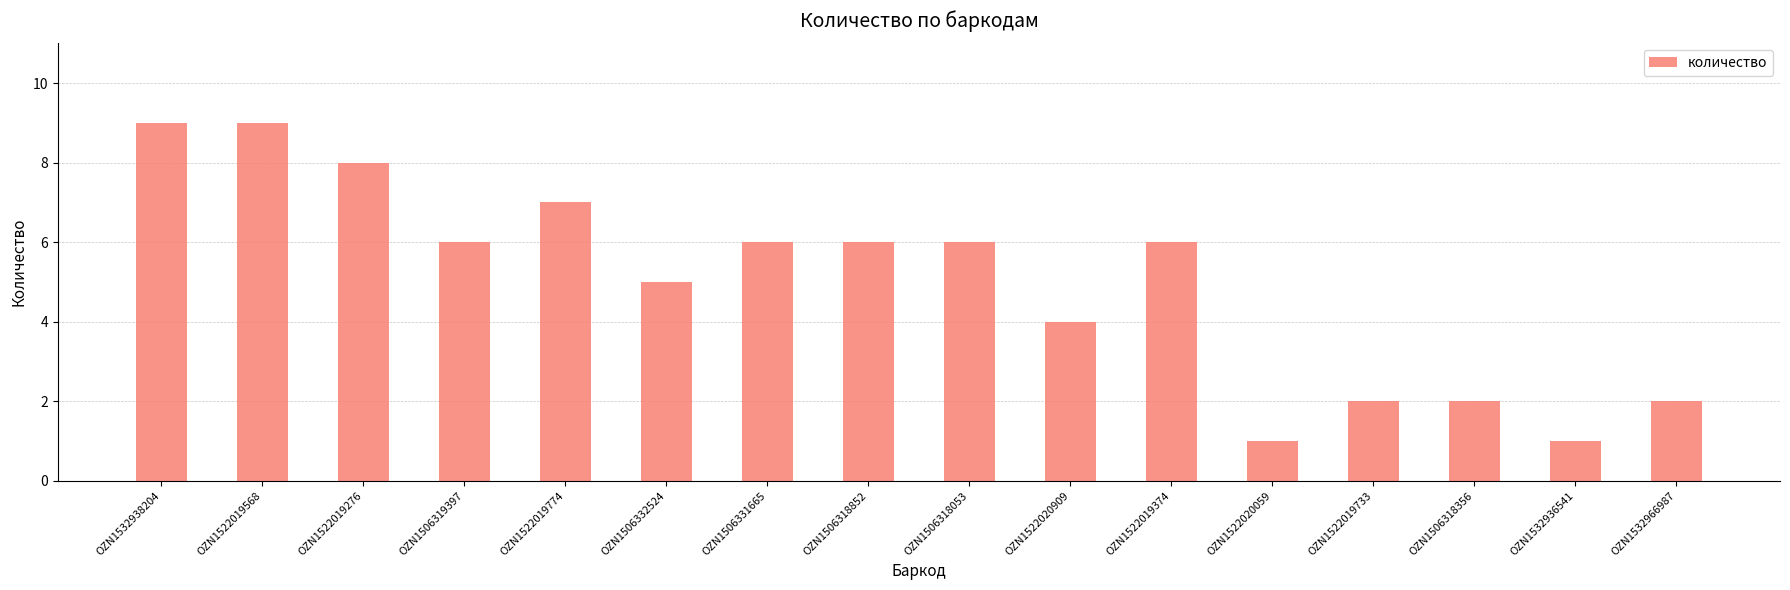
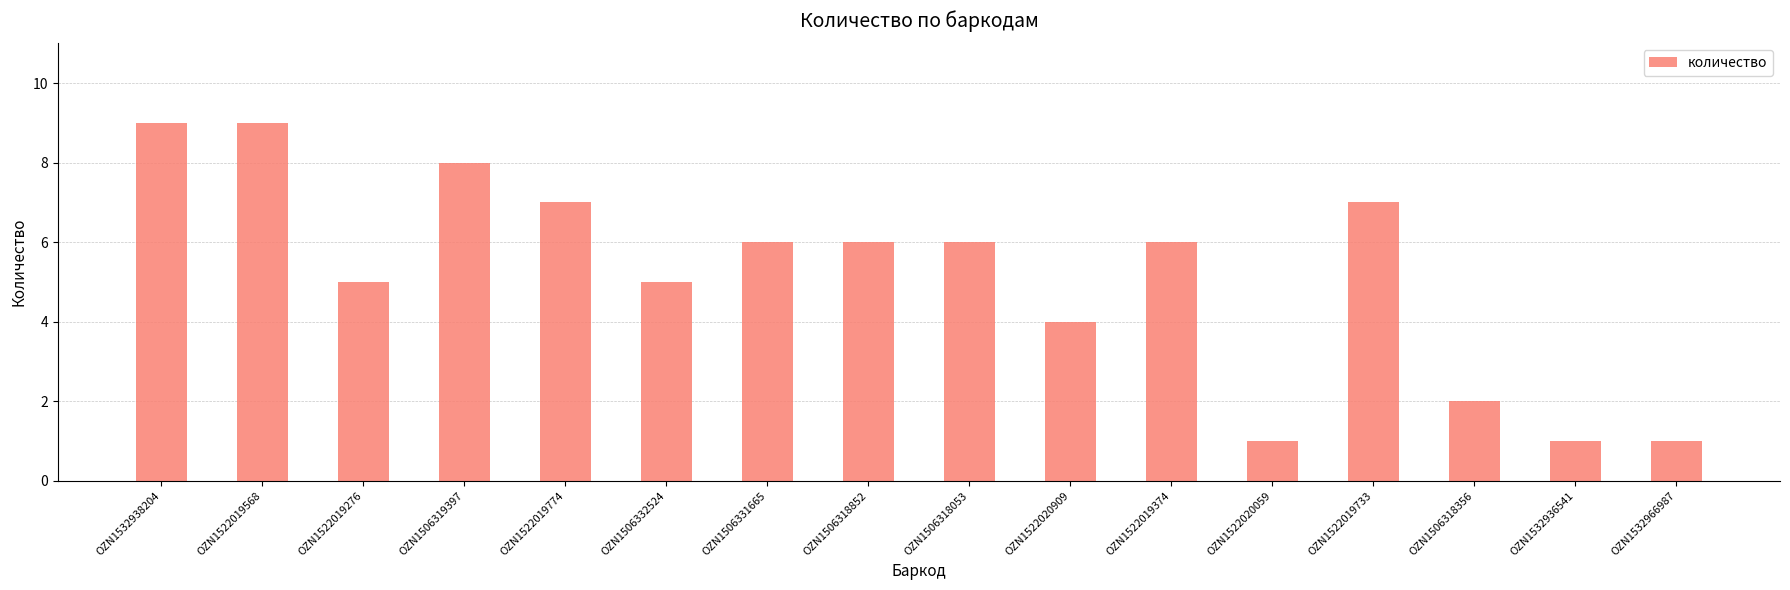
OZN1522019276: 8 -> 5
OZN1506319397: 6 -> 8
OZN1522019733: 2 -> 7
OZN1532966987: 2 -> 1
